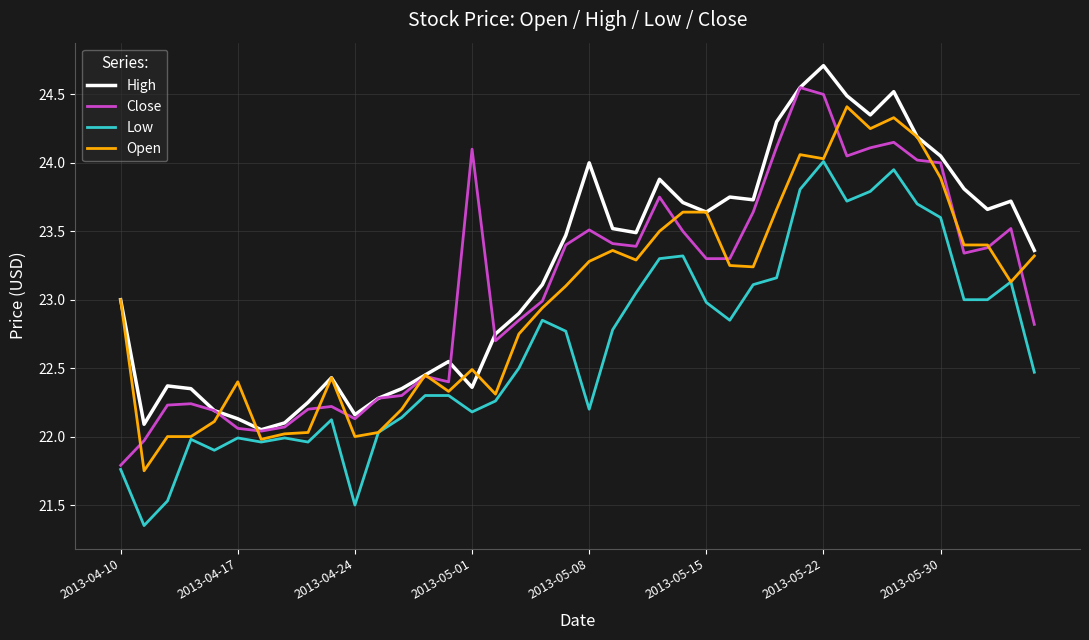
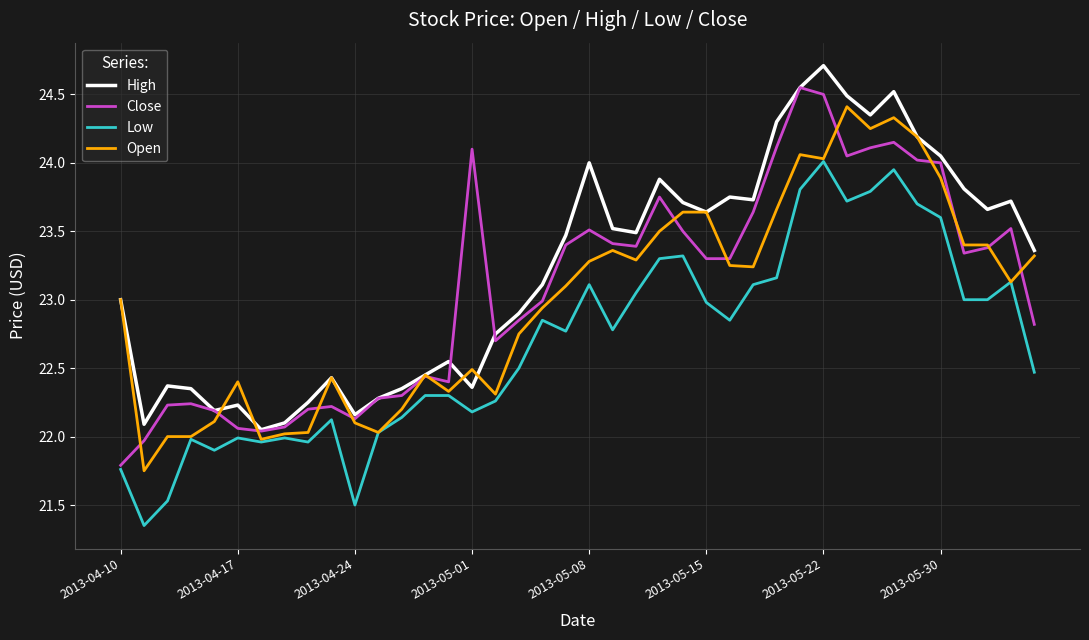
High, 2013-04-17: 22.13 -> 22.23
Open, 2013-04-24: 22.0 -> 22.1
Low, 2013-05-08: 22.20 -> 23.11
